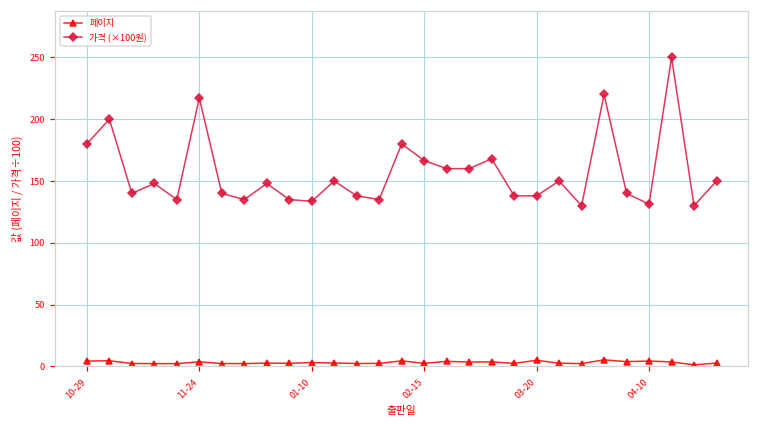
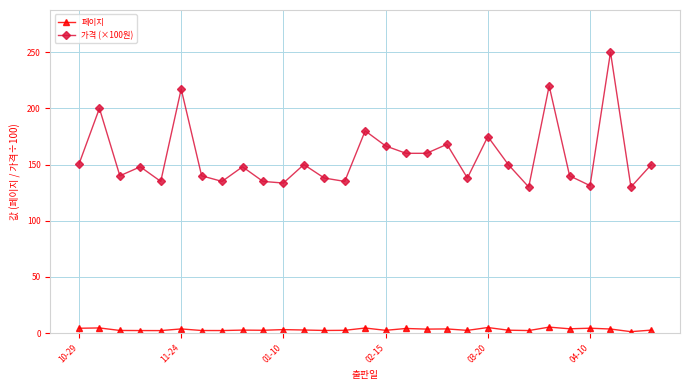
가격 (×100원), 10-29: 180 -> 150
가격 (×100원), 03-20: 138 -> 175
